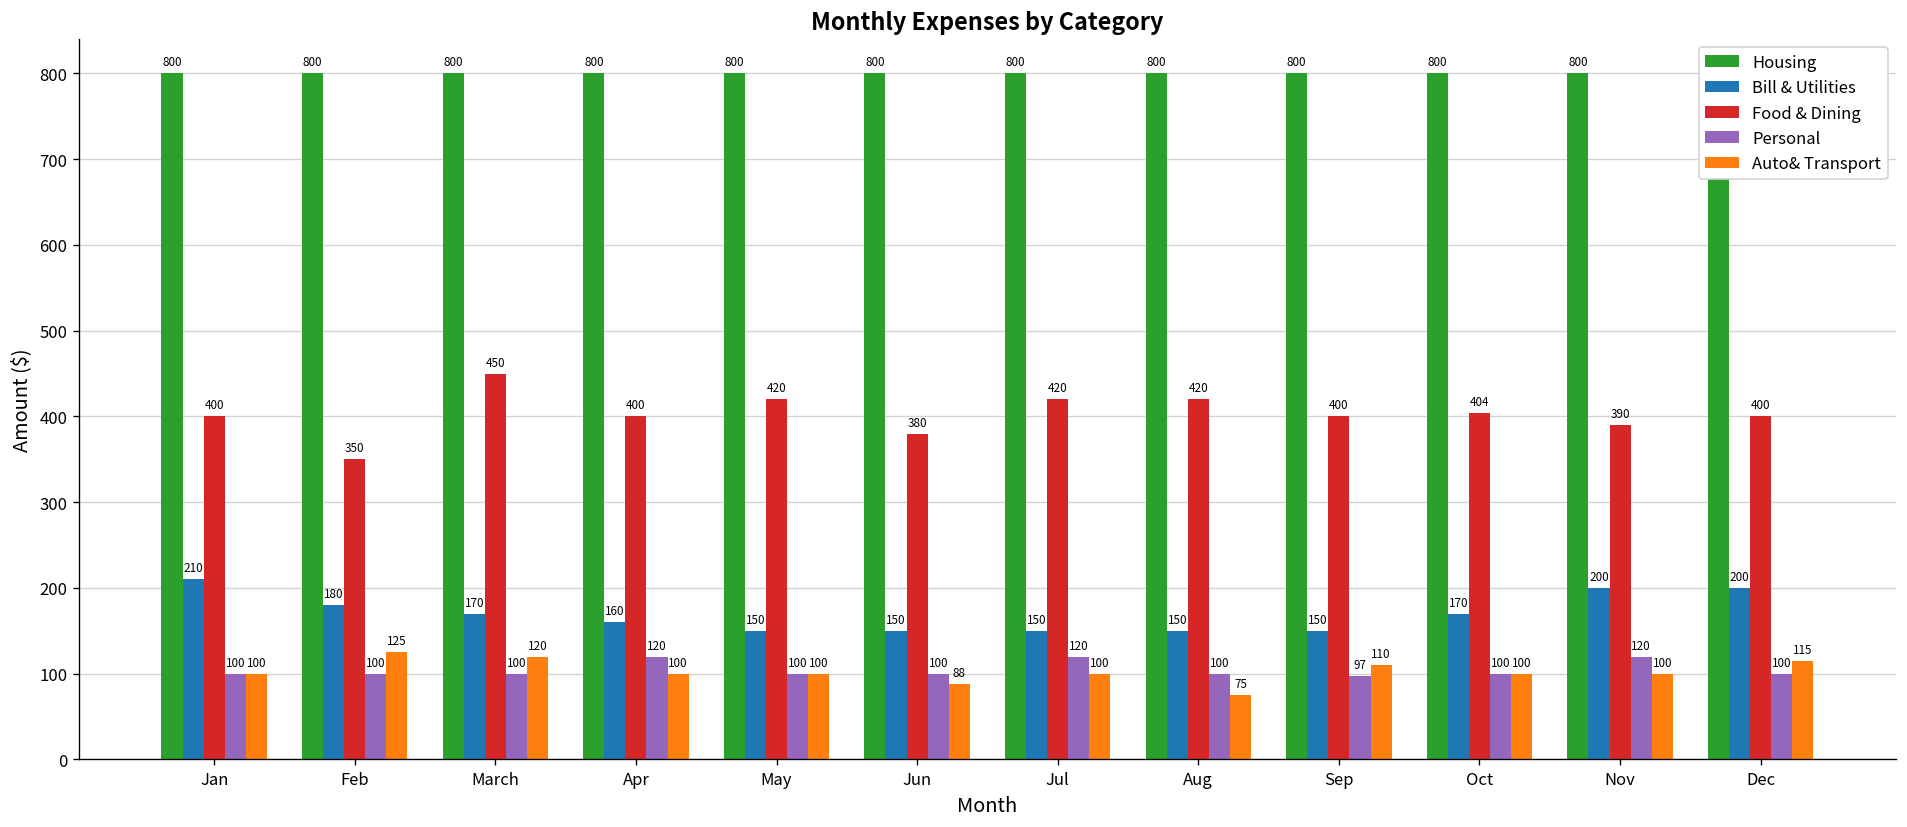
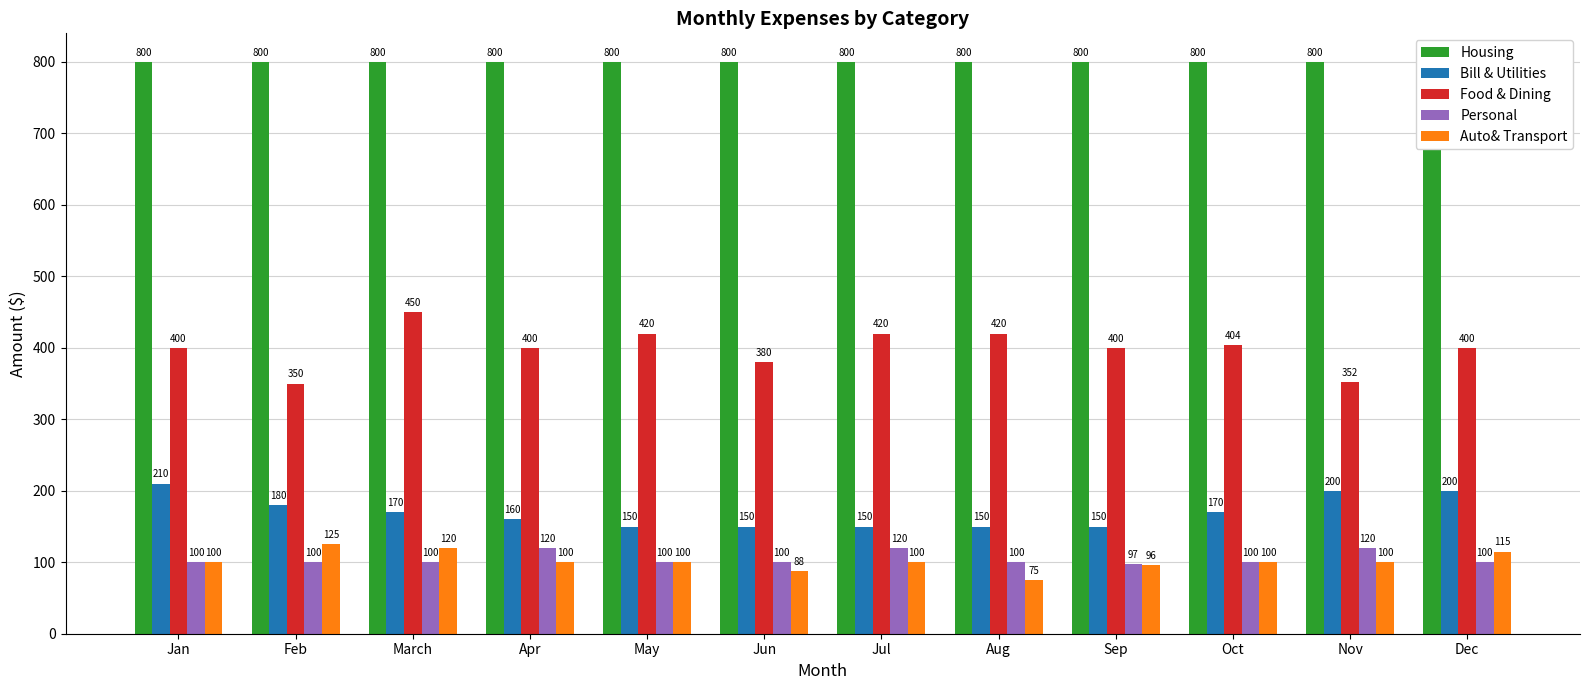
Auto& Transport, Sep: 110 -> 96
Food & Dining, Nov: 390 -> 352
